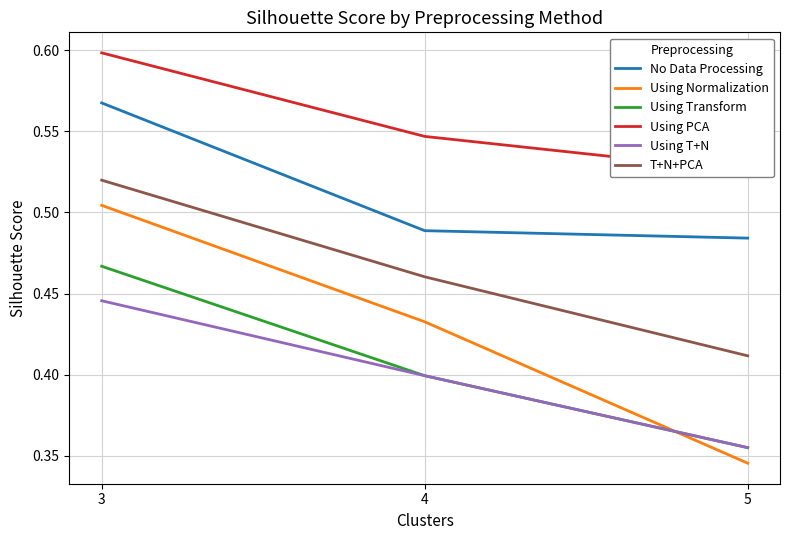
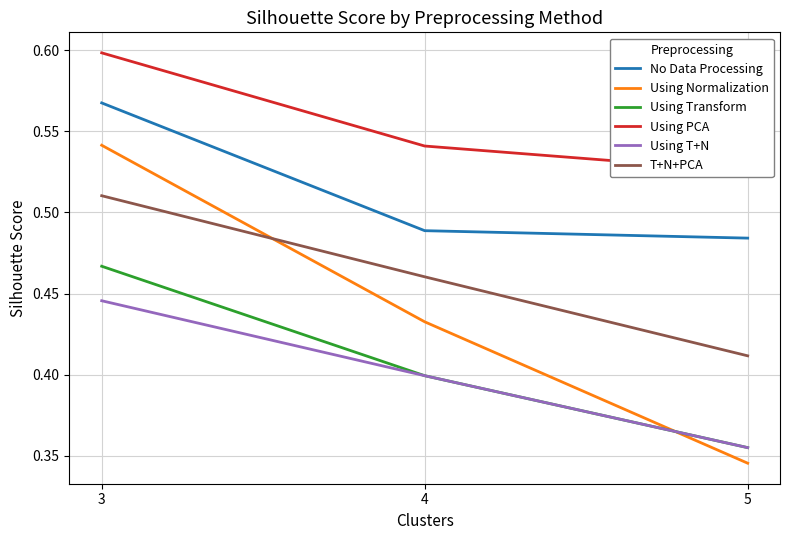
Using Normalization, 3: 0.504 -> 0.541
T+N+PCA, 3: 0.520 -> 0.510
Using PCA, 4: 0.547 -> 0.541
